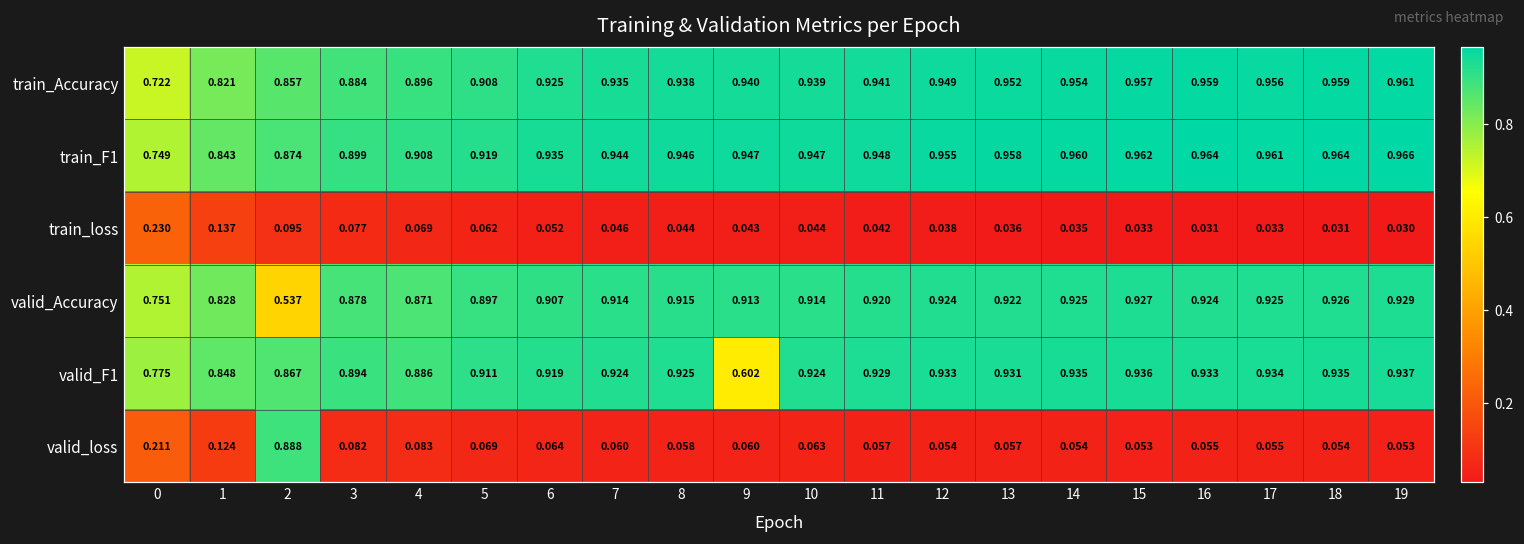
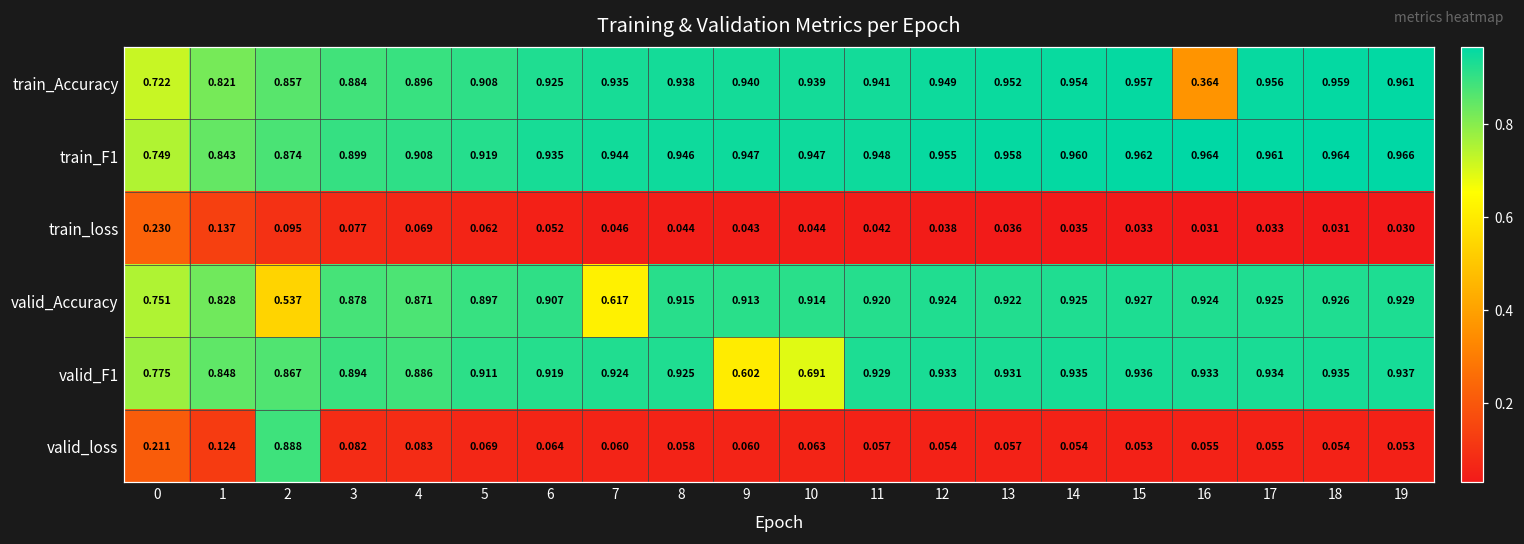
train_Accuracy, 16: 0.959 -> 0.364
valid_Accuracy, 7: 0.914 -> 0.617
valid_F1, 10: 0.924 -> 0.691
